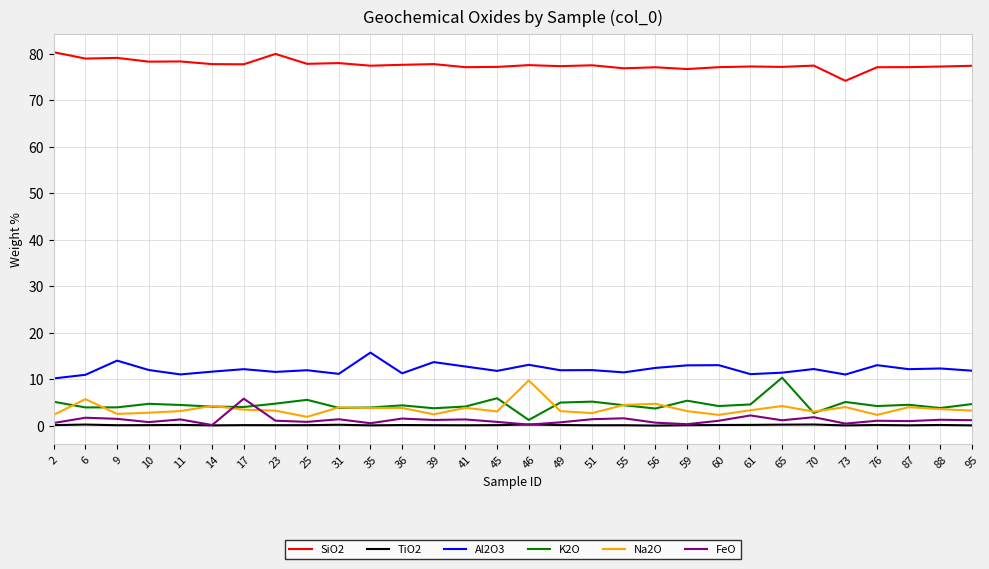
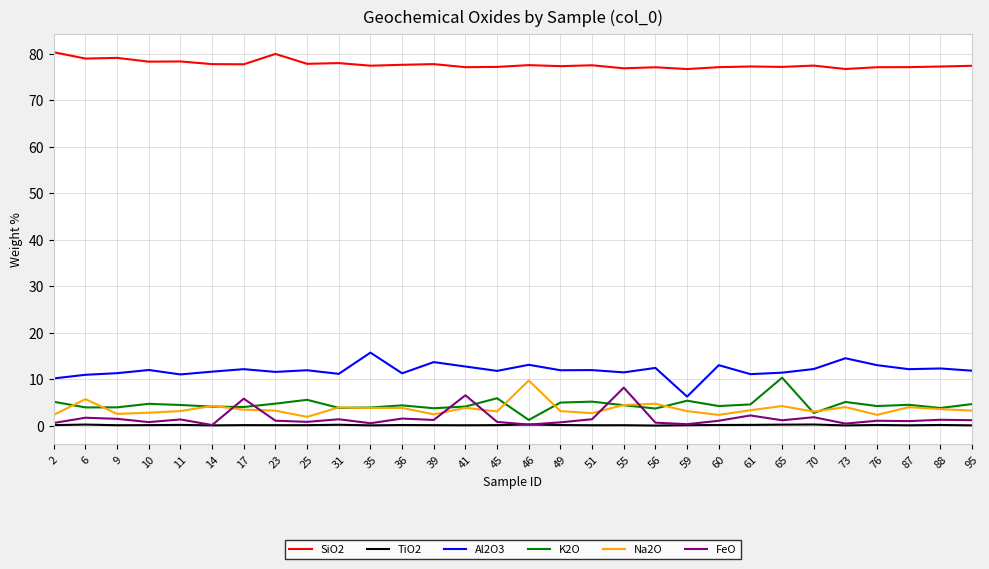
Al2O3, 9: 14 -> 11
FeO, 41: 1 -> 7
FeO, 55: 2 -> 8
Al2O3, 59: 13 -> 6
SiO2, 73: 74 -> 77
Al2O3, 73: 11 -> 14
